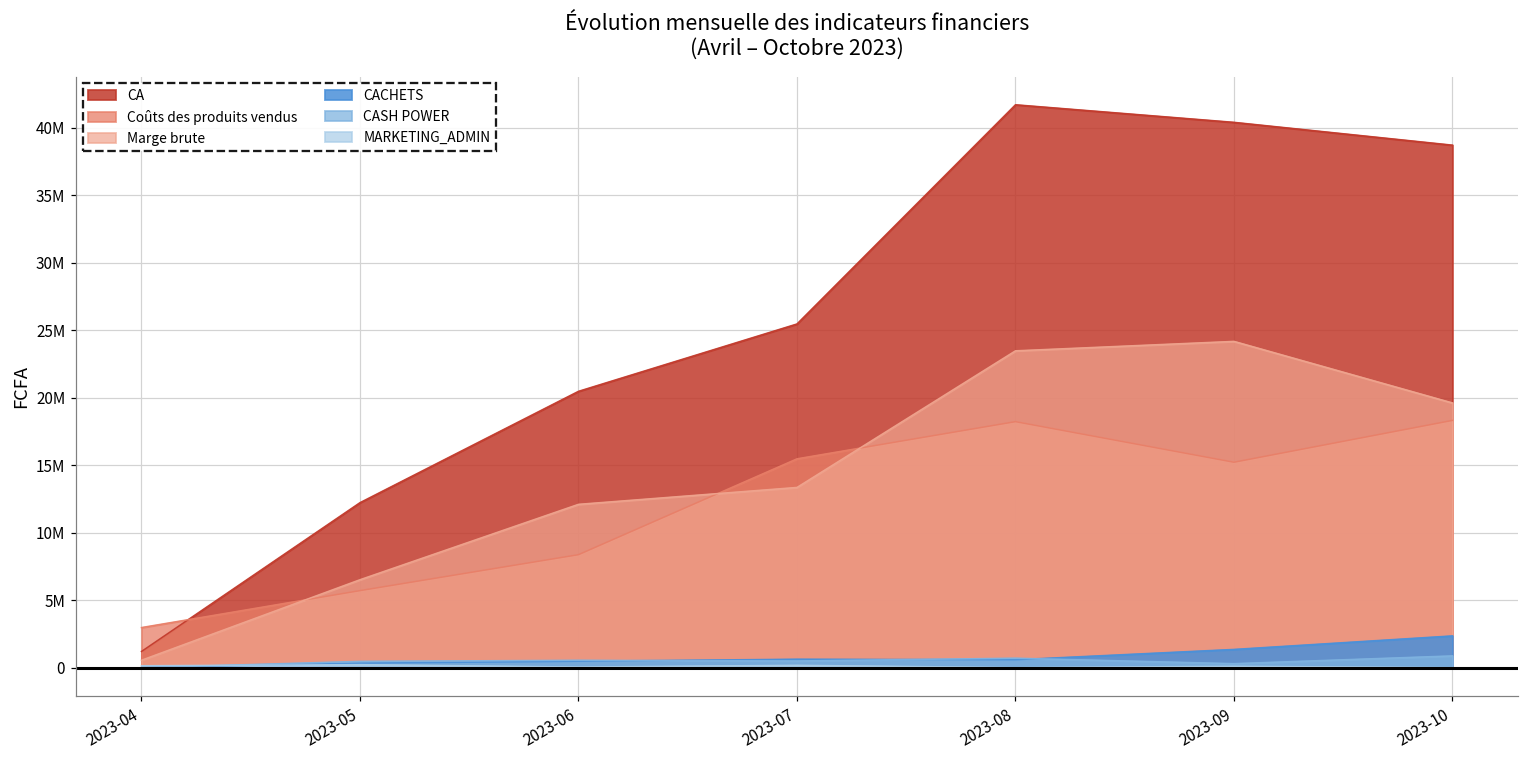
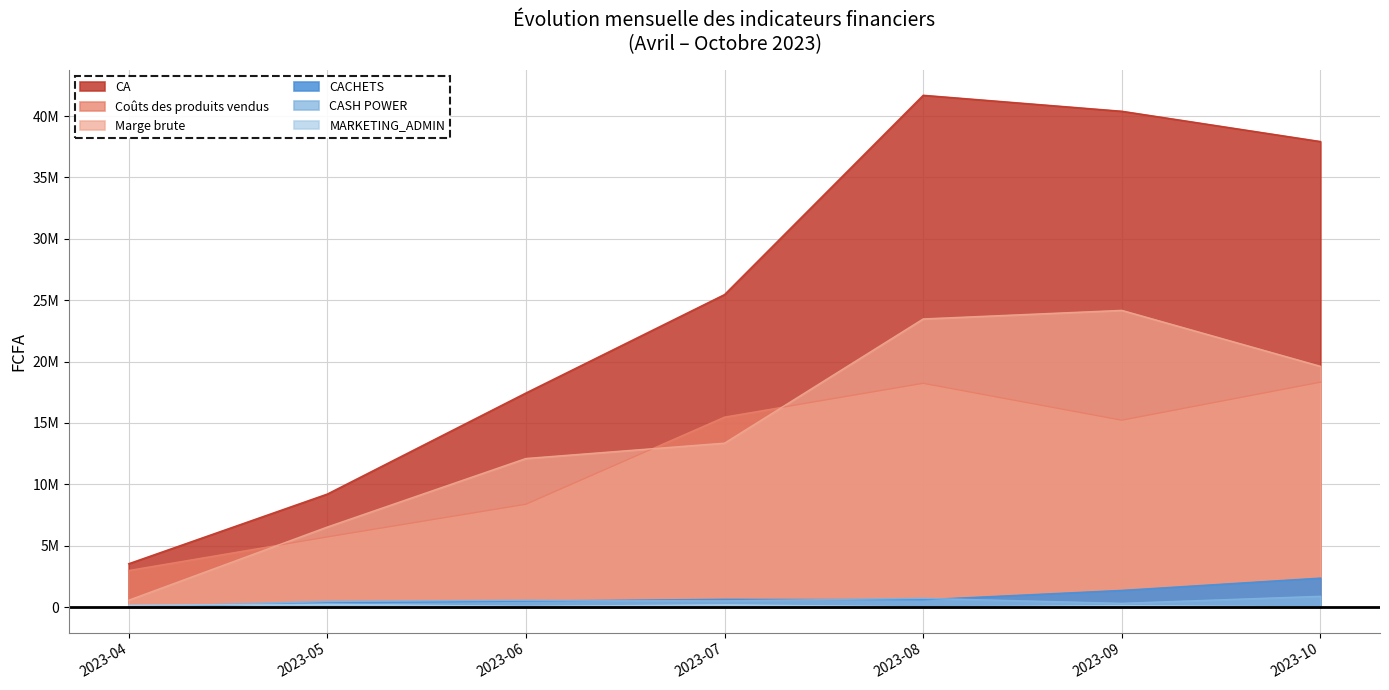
CA, 2023-04: 1200000 -> 3500000
CA, 2023-05: 12200000 -> 9200000
CA, 2023-06: 20500000 -> 17400000
CA, 2023-10: 38700000 -> 37900000
